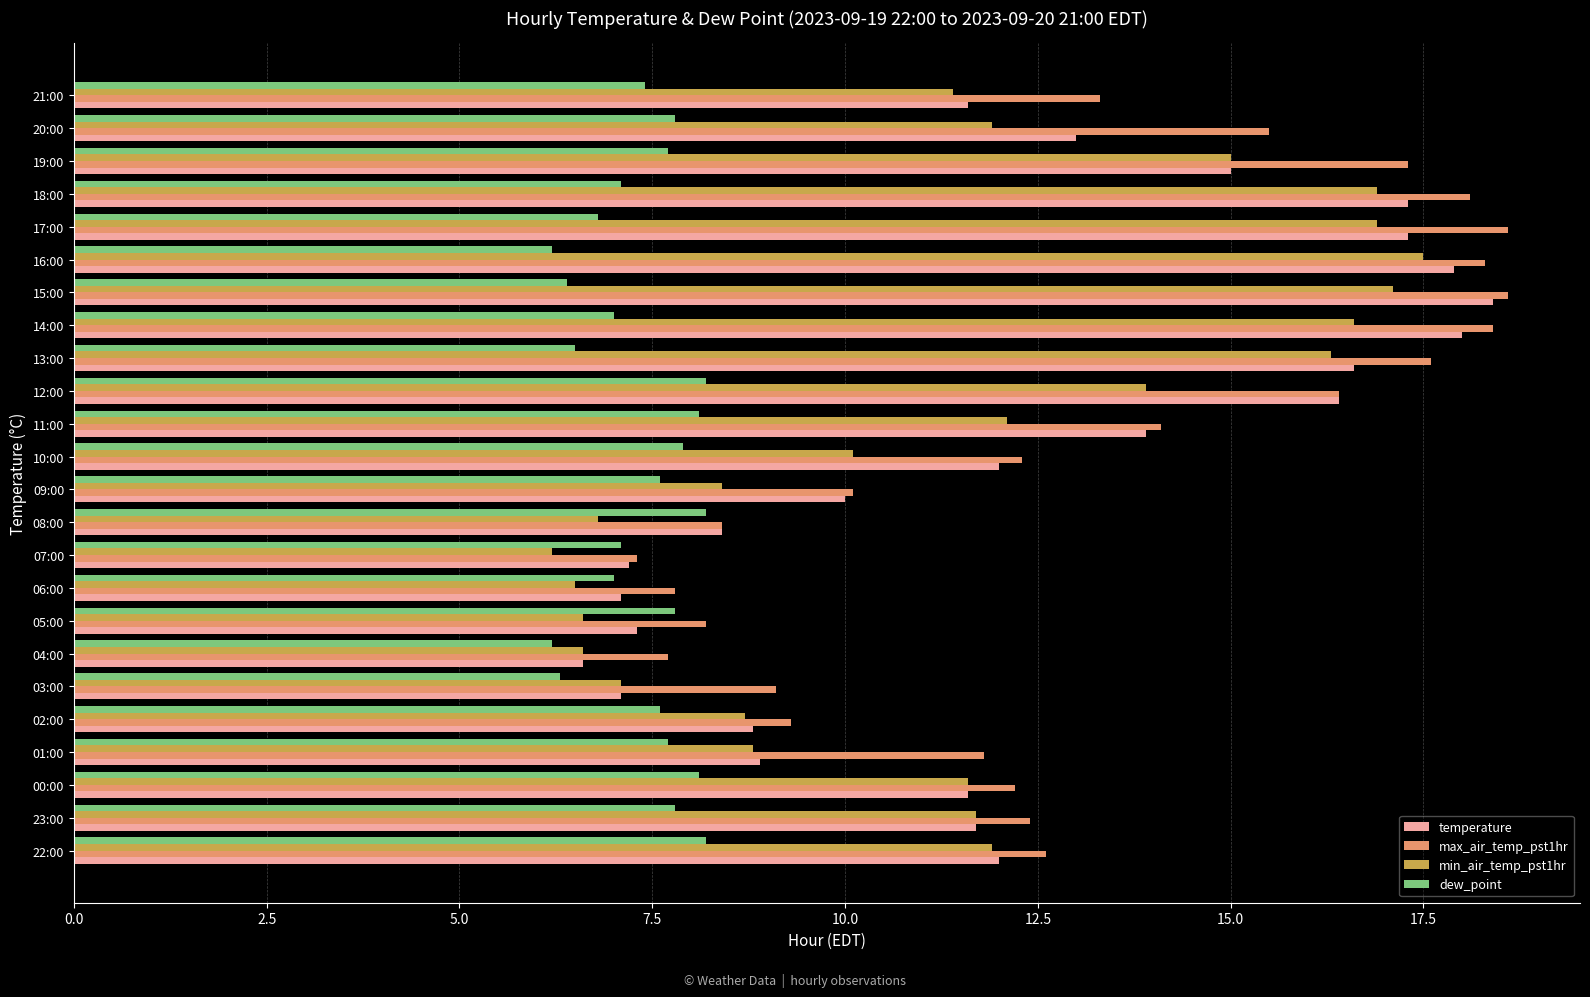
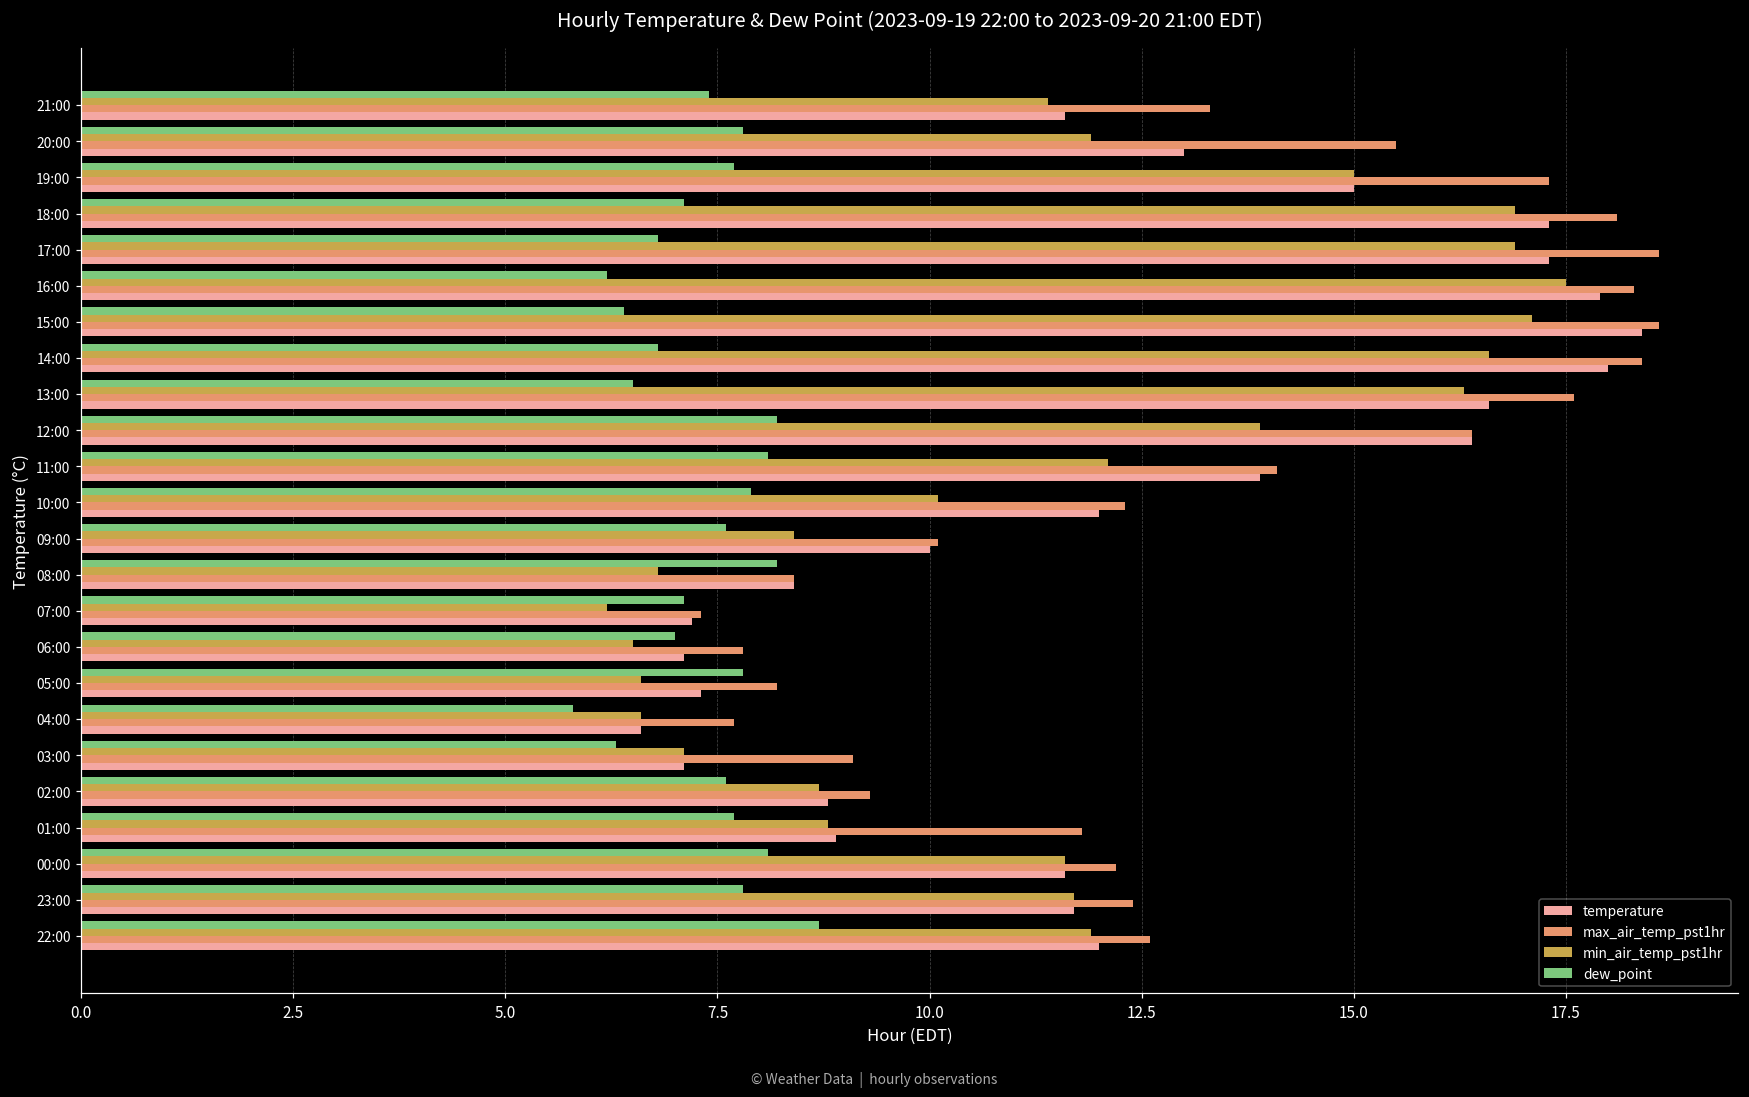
dew_point, 14:00: 7.0 -> 6.8
dew_point, 04:00: 6.2 -> 5.8
dew_point, 22:00: 8.2 -> 8.7
